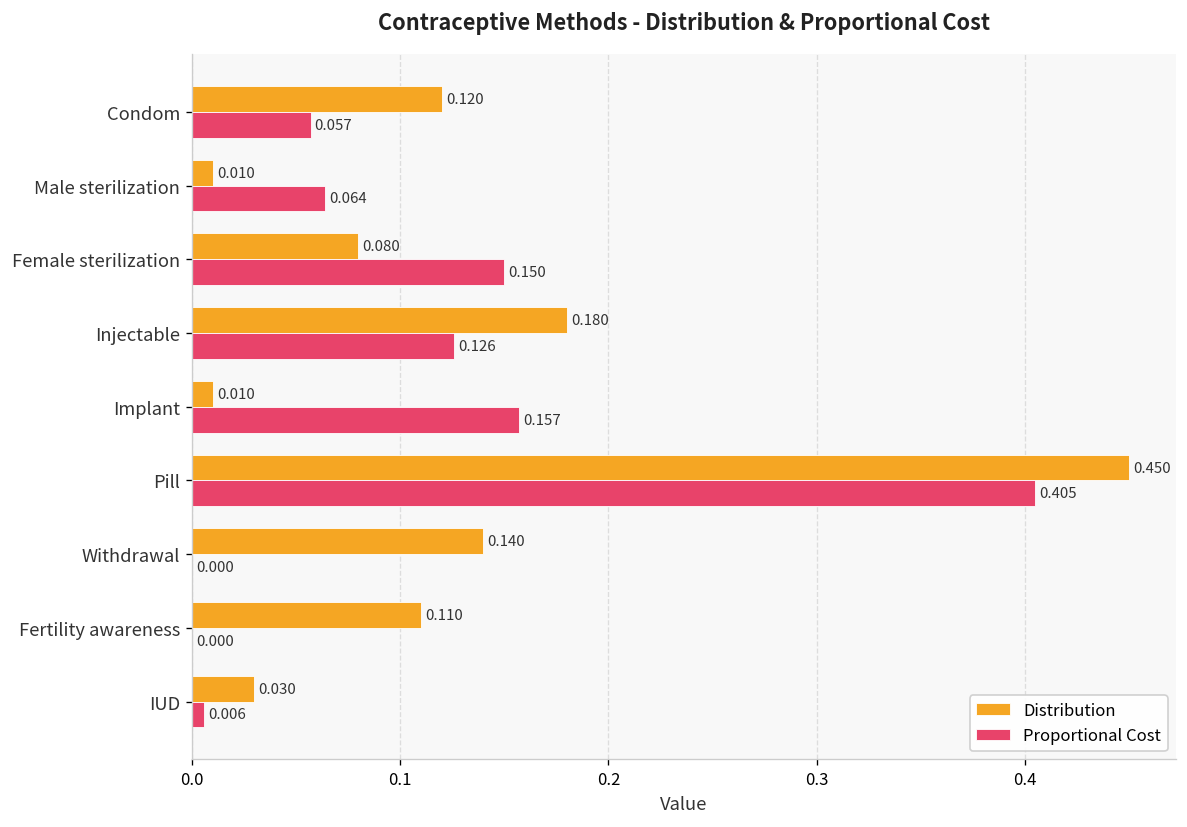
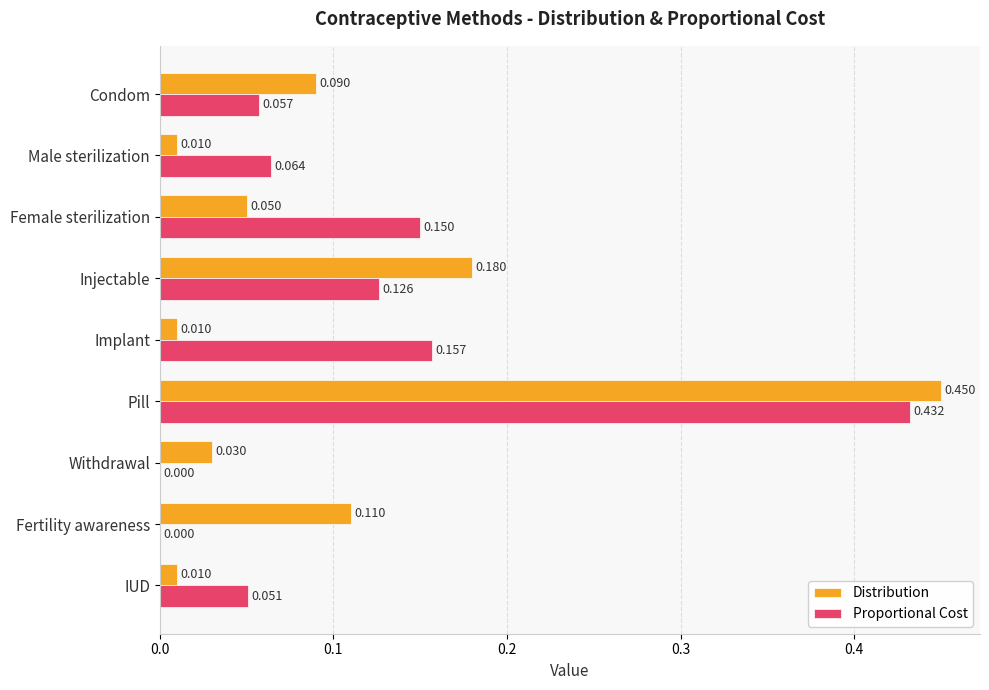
Distribution, Condom: 0.120 -> 0.090
Distribution, Female sterilization: 0.080 -> 0.050
Proportional Cost, Pill: 0.405 -> 0.432
Distribution, Withdrawal: 0.140 -> 0.030
Distribution, IUD: 0.030 -> 0.010
Proportional Cost, IUD: 0.006 -> 0.051
